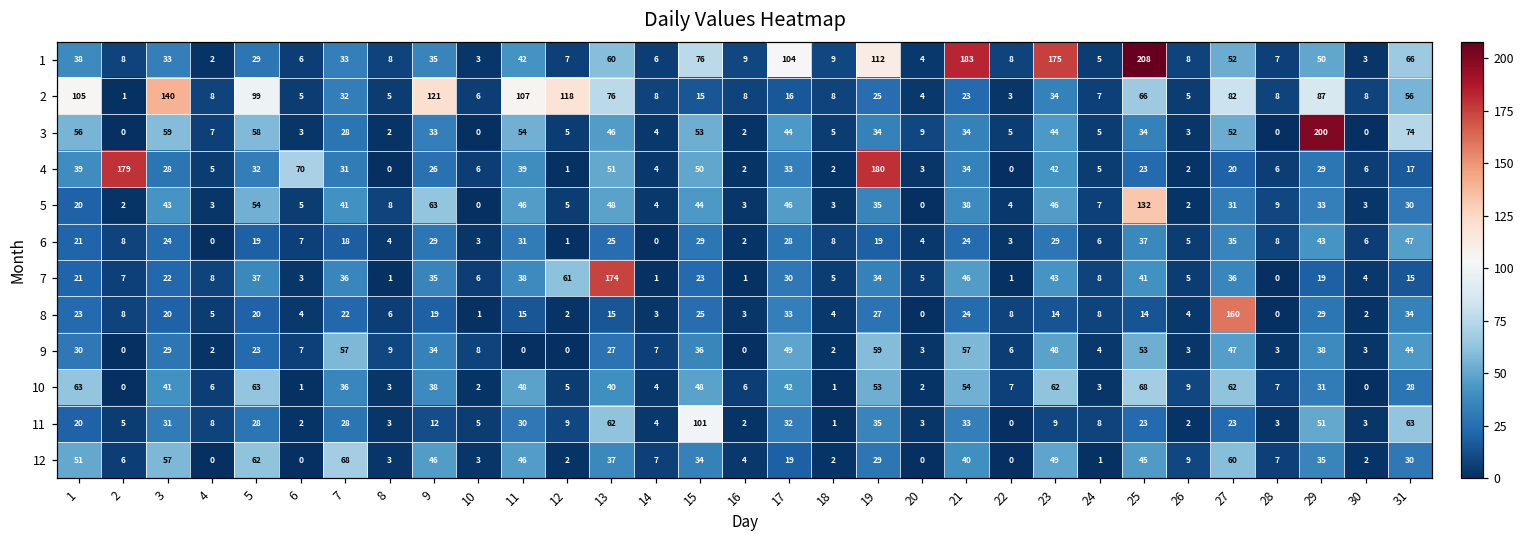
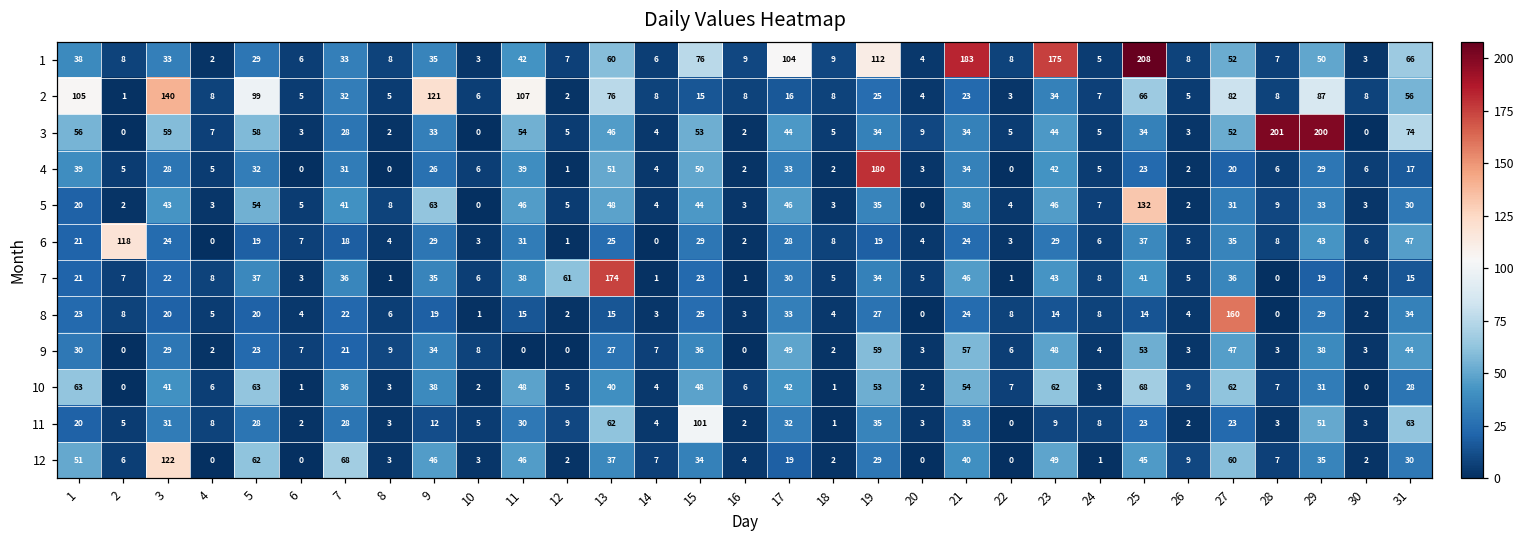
2, 12: 118 -> 2
3, 28: 0 -> 201
4, 2: 179 -> 5
4, 6: 70 -> 0
6, 2: 8 -> 118
9, 7: 57 -> 21
12, 3: 57 -> 122
